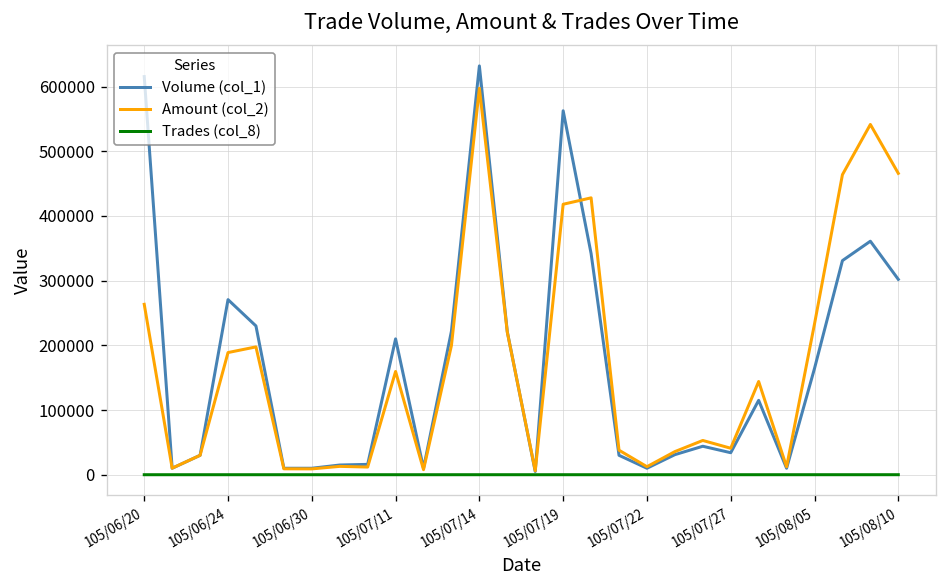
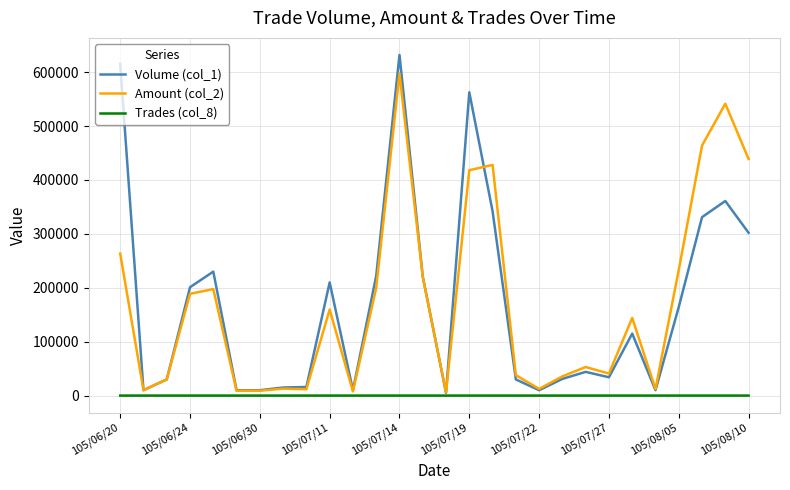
Volume (col_1), 105/06/24: 270000 -> 200000
Amount (col_2), 105/08/10: 470000 -> 440000
